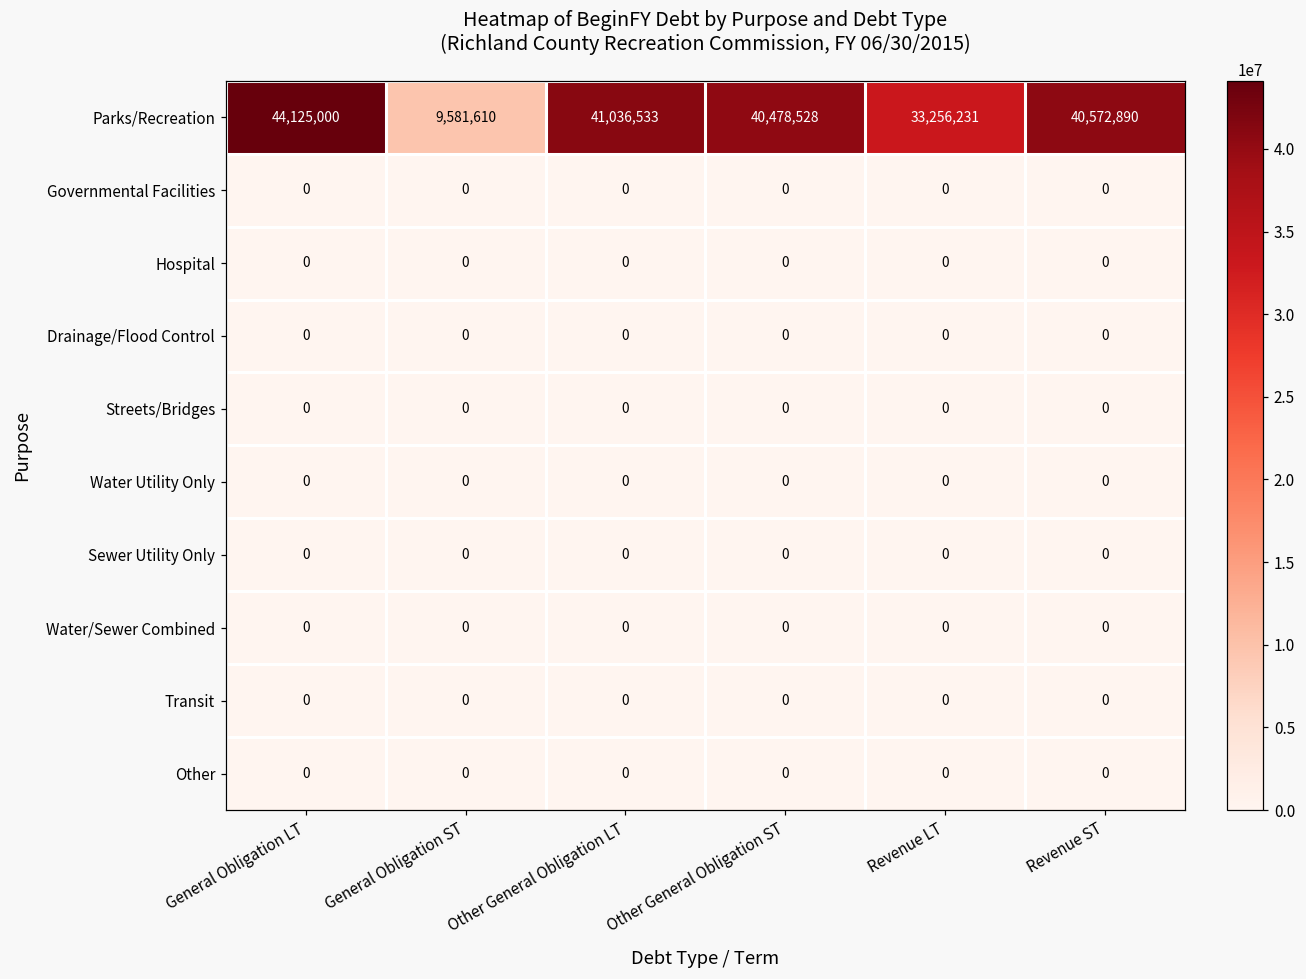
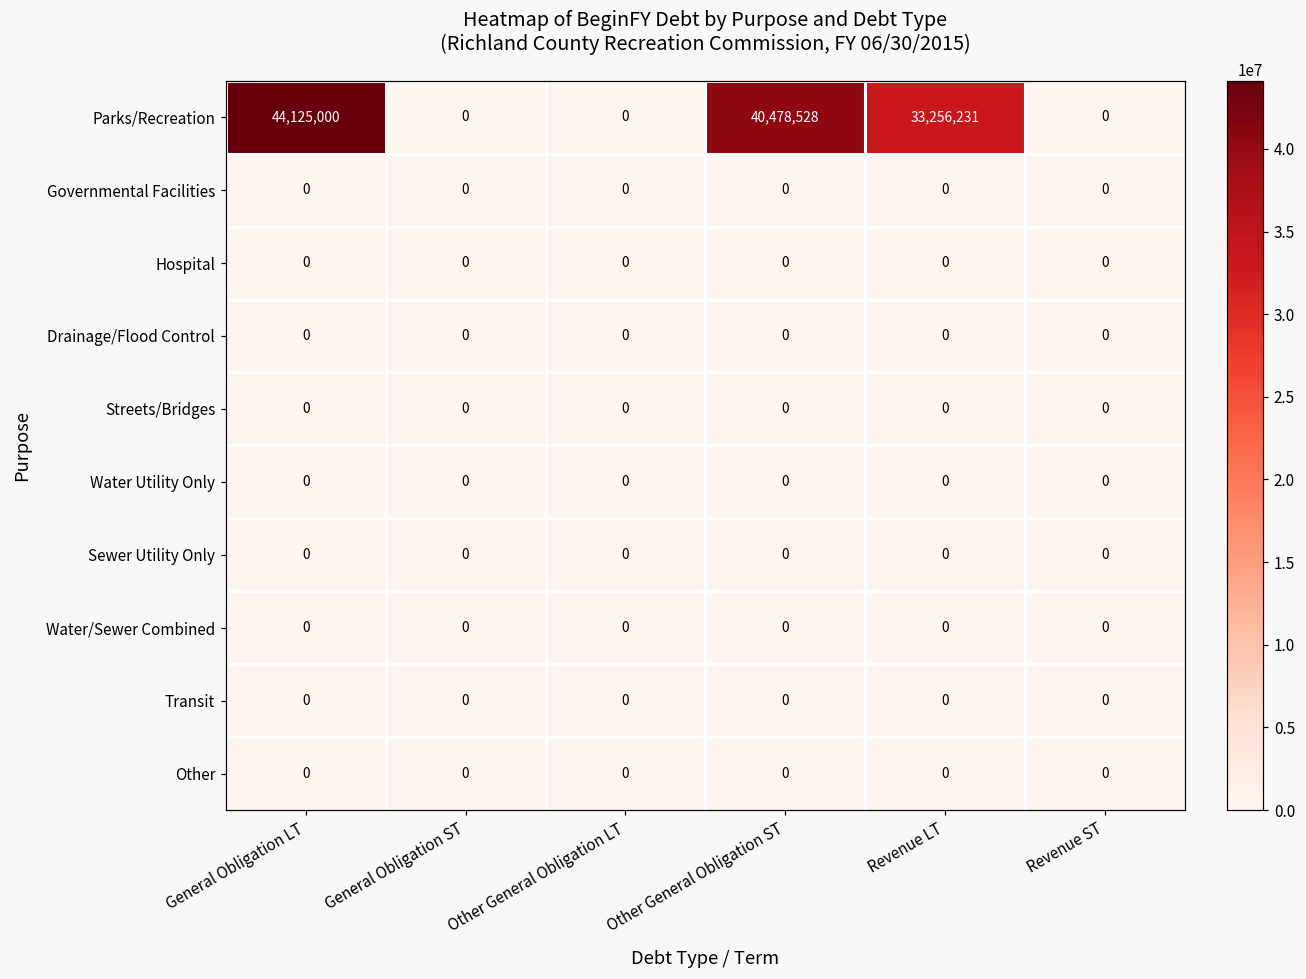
Parks/Recreation, General Obligation ST: 9,581,610 -> 0
Parks/Recreation, Other General Obligation LT: 41,036,533 -> 0
Parks/Recreation, Revenue ST: 40,572,890 -> 0
